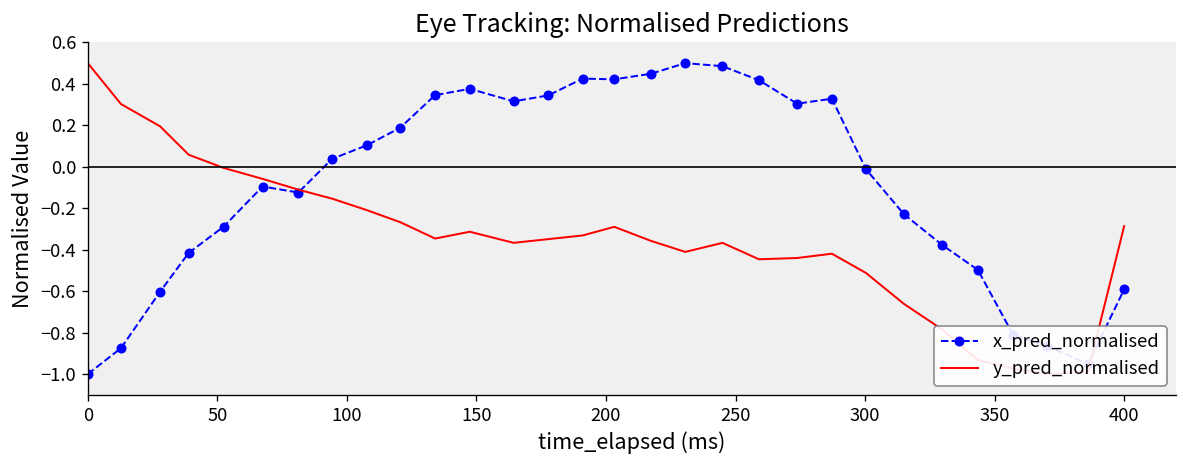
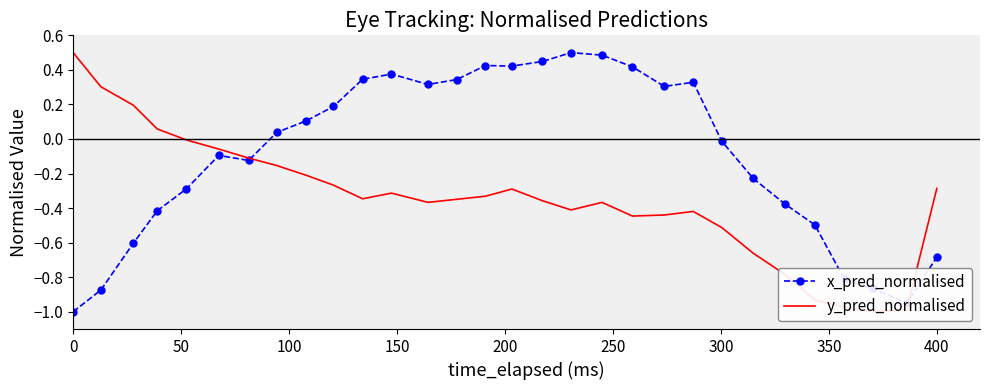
x_pred_normalised, 400: -0.59 -> -0.68
